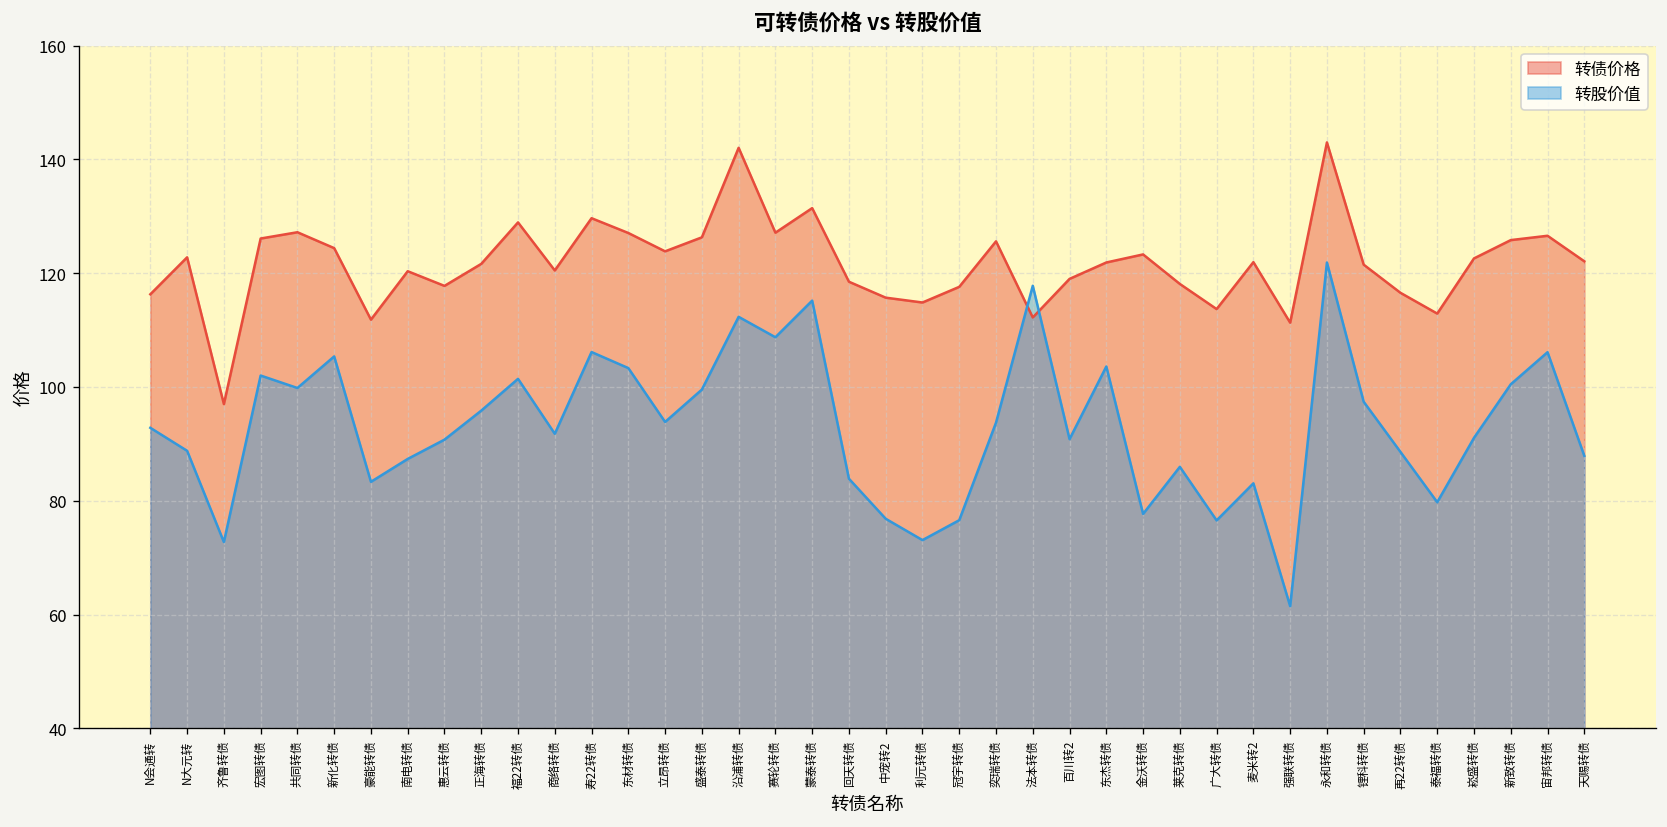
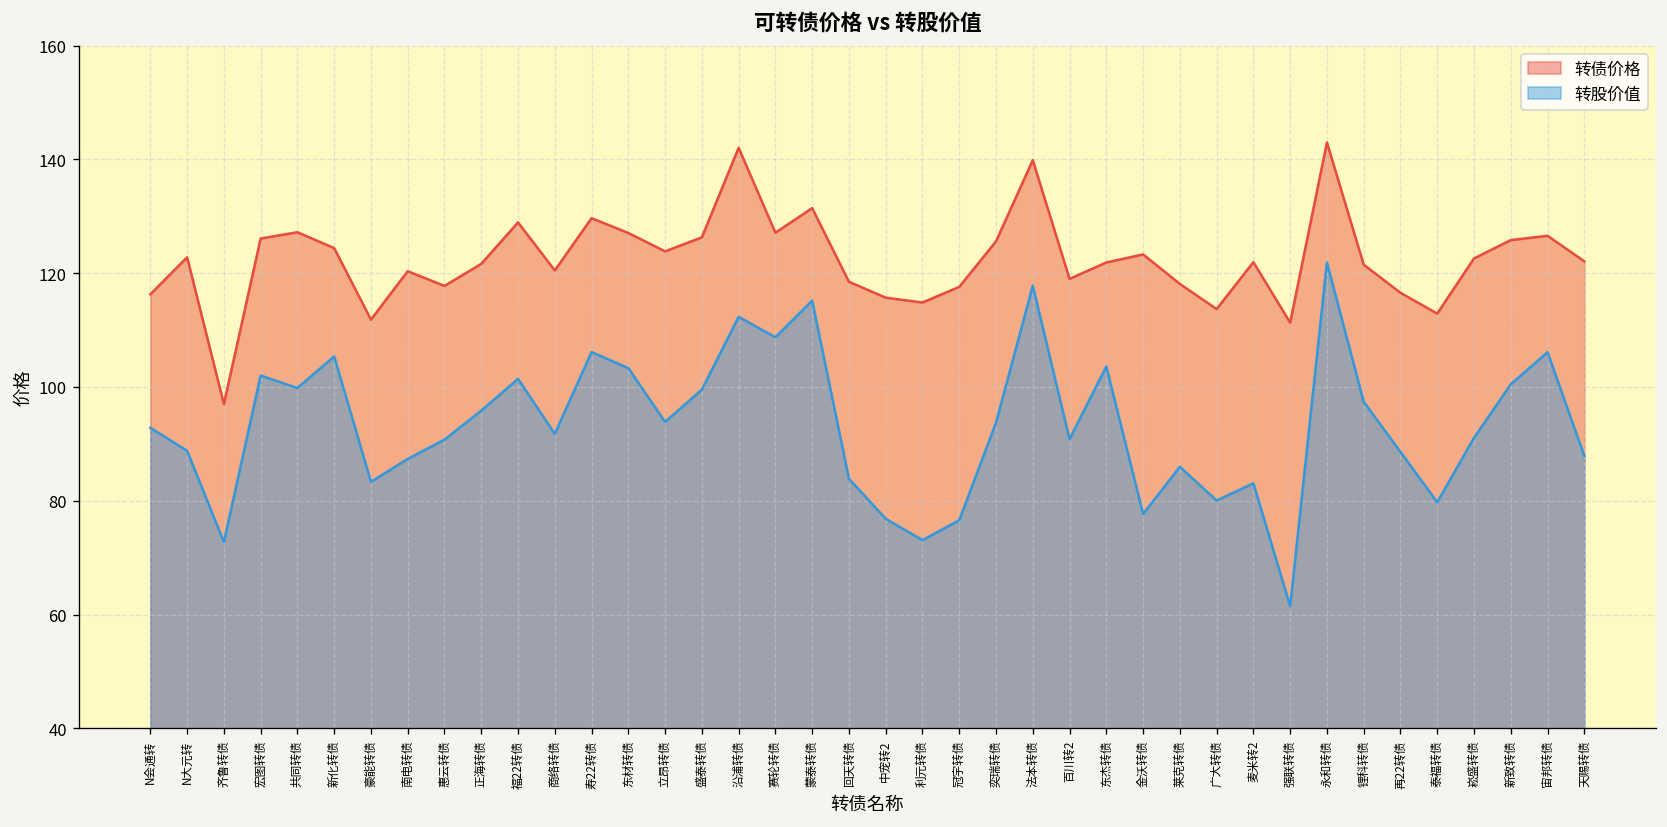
转债价格, 法本转债: 112 -> 140
转股价值, 广大转债: 77 -> 80
